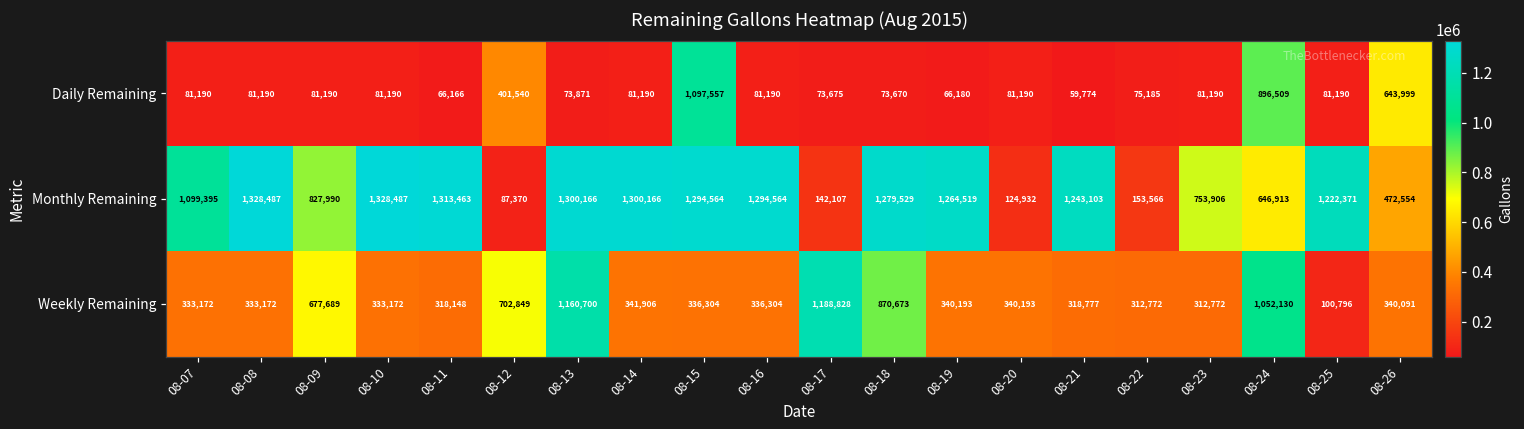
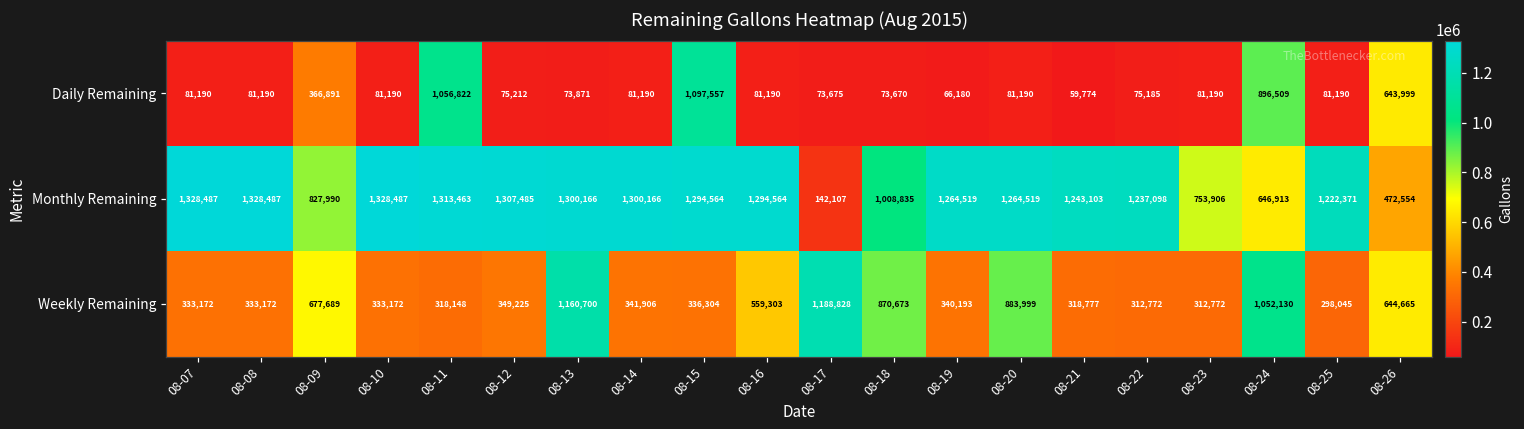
Daily Remaining, 08-09: 81,190 -> 366,891
Daily Remaining, 08-11: 66,166 -> 1,056,822
Daily Remaining, 08-12: 401,540 -> 75,212
Monthly Remaining, 08-07: 1,099,395 -> 1,328,487
Monthly Remaining, 08-12: 87,370 -> 1,307,485
Monthly Remaining, 08-18: 1,279,529 -> 1,008,835
Monthly Remaining, 08-20: 124,932 -> 1,264,519
Monthly Remaining, 08-22: 153,566 -> 1,237,098
Weekly Remaining, 08-12: 702,849 -> 349,225
Weekly Remaining, 08-16: 336,304 -> 559,303
Weekly Remaining, 08-20: 340,193 -> 883,999
Weekly Remaining, 08-25: 100,796 -> 298,045
Weekly Remaining, 08-26: 340,091 -> 644,665
